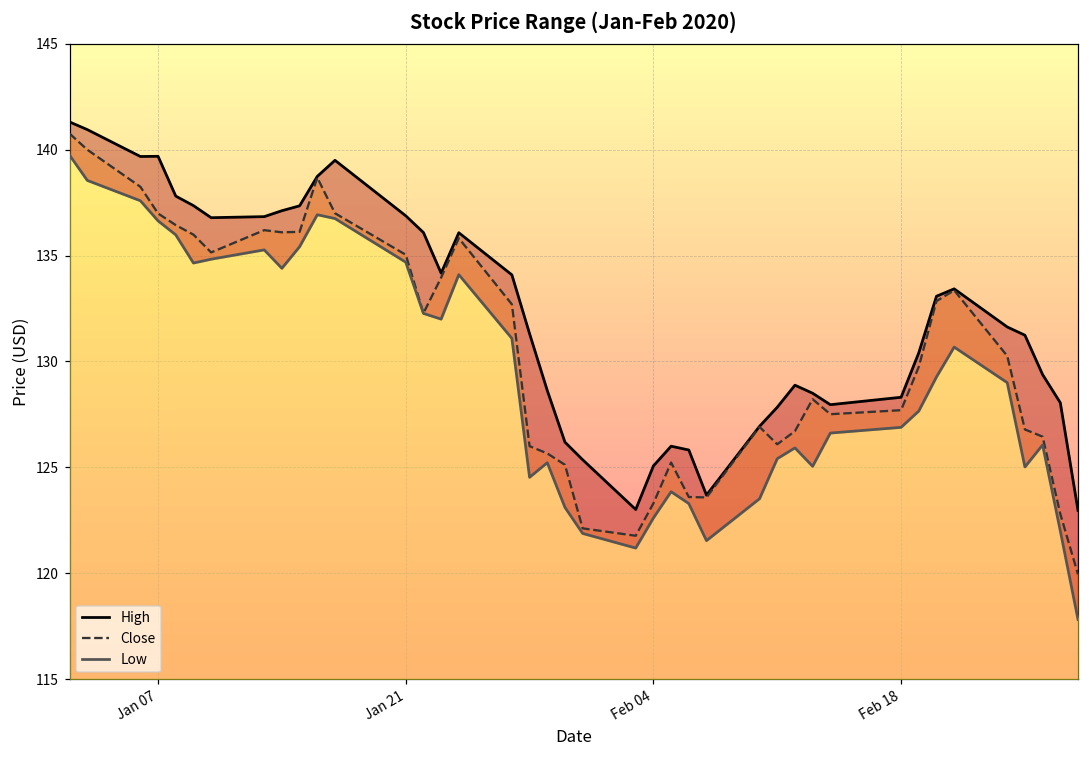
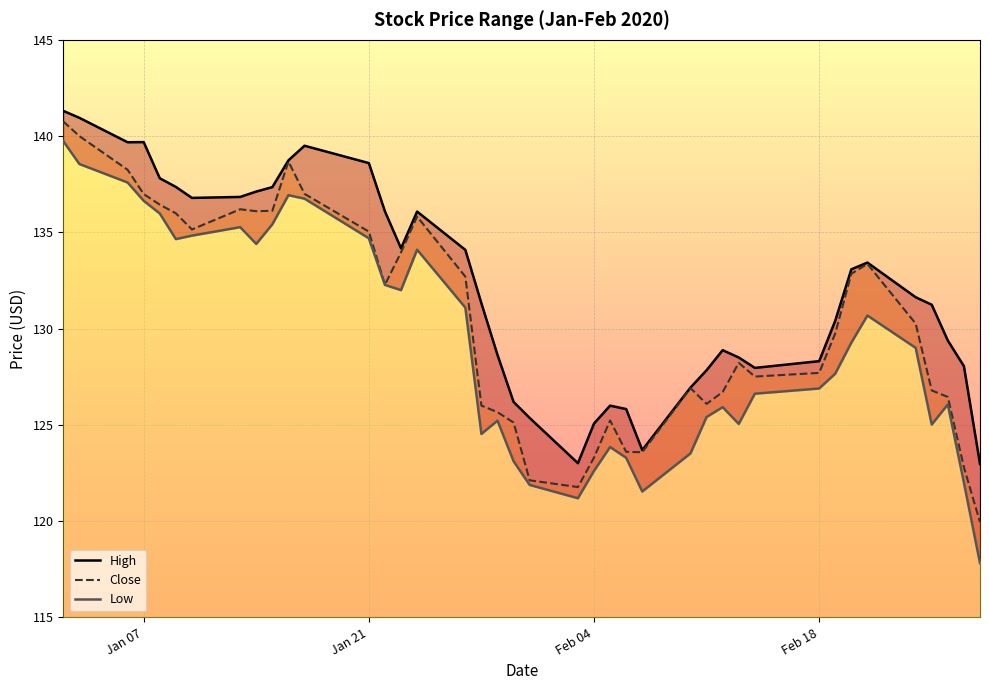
High, Jan 21: 136.9 -> 138.6
